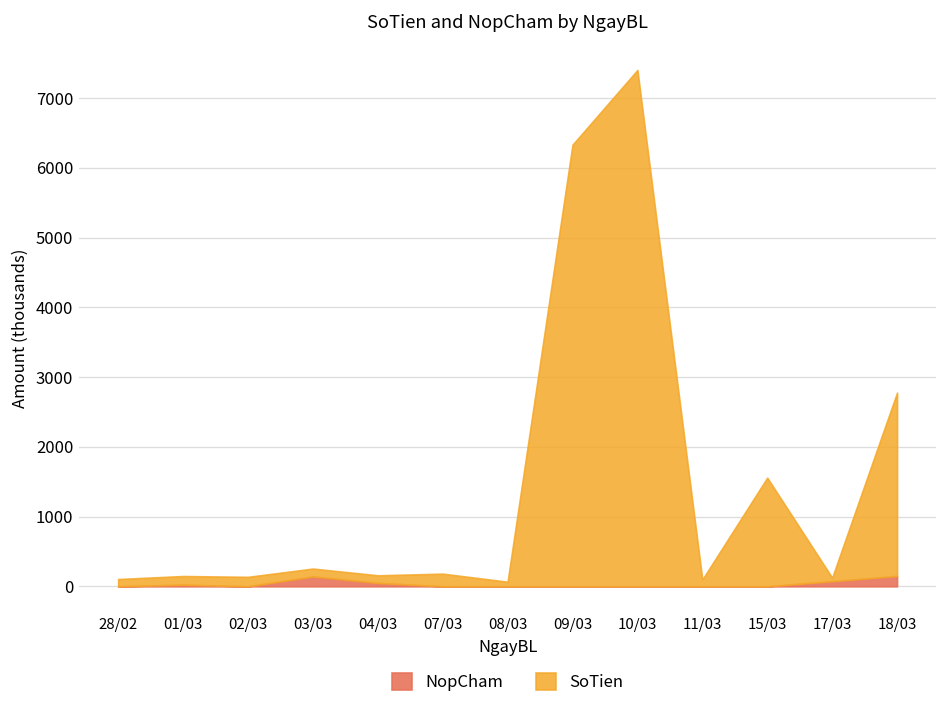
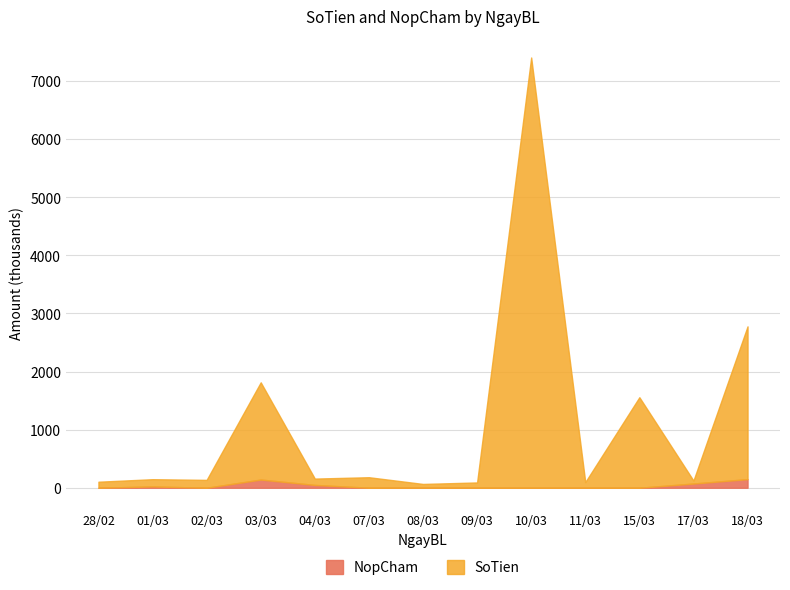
SoTien, 03/03: 100 -> 1700
SoTien, 09/03: 6300 -> 100
